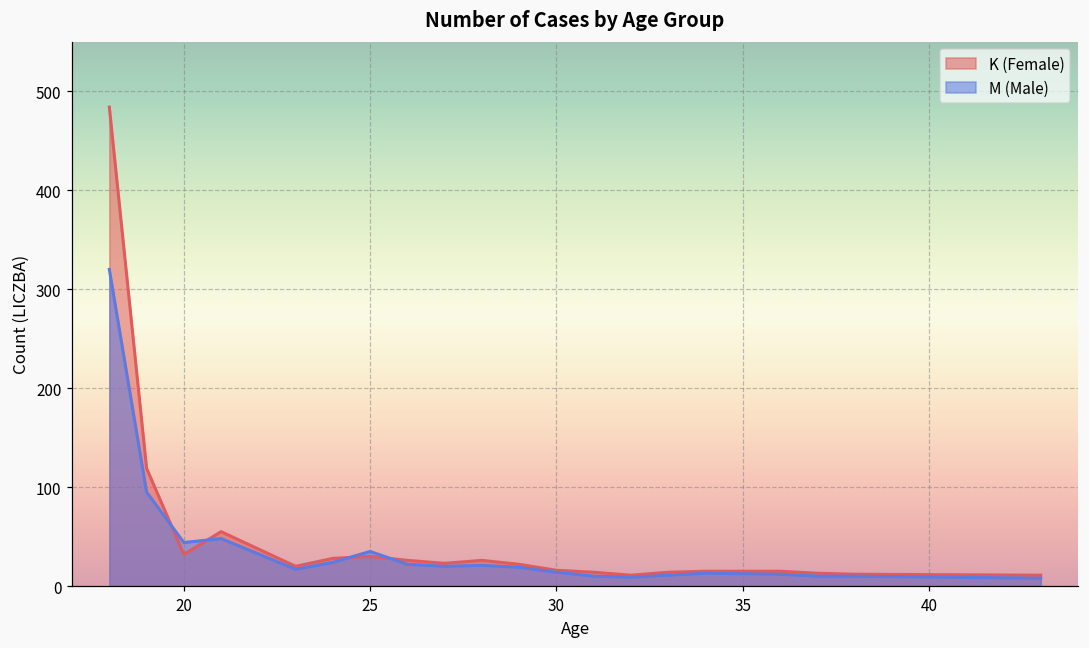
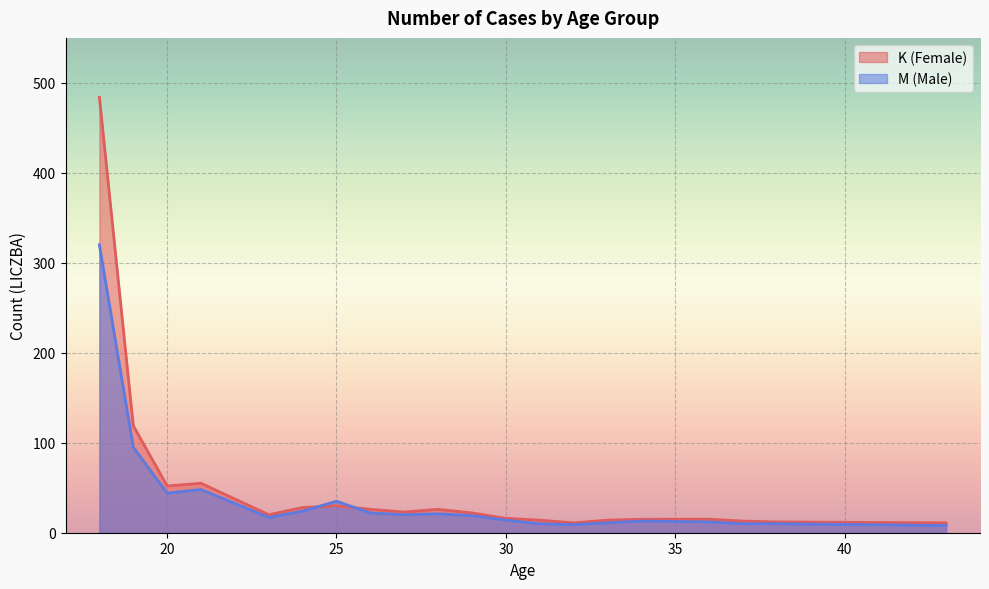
K (Female), 20: 30 -> 50
